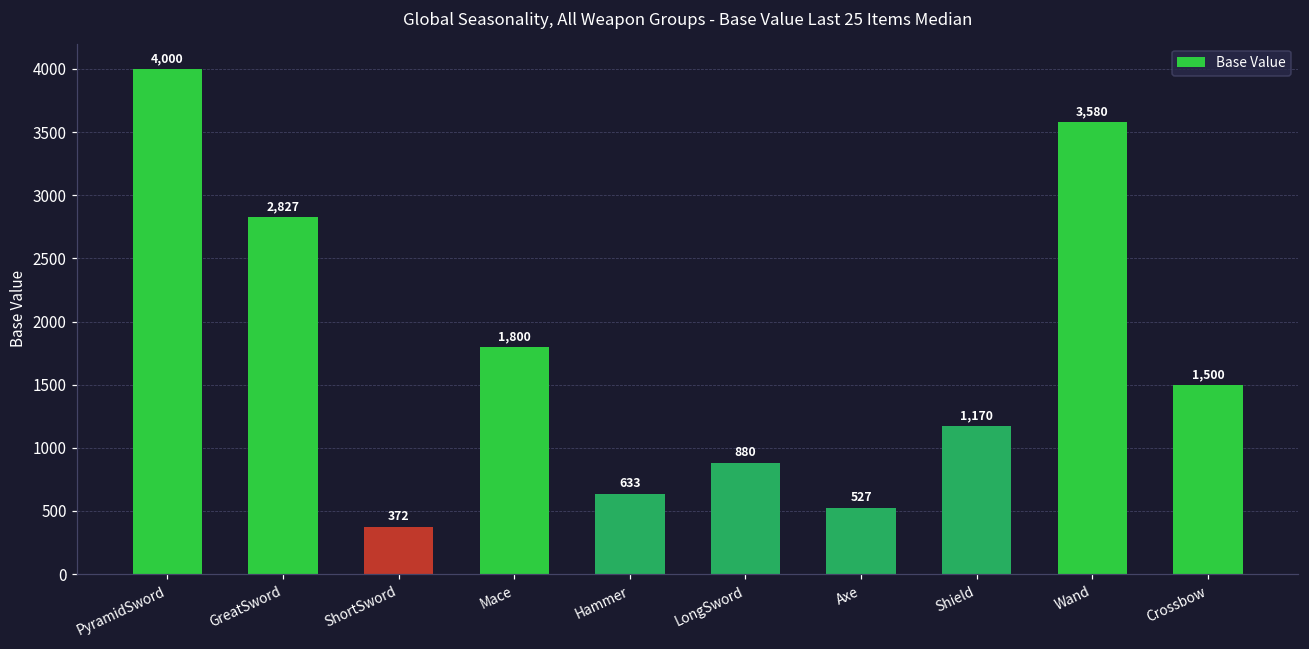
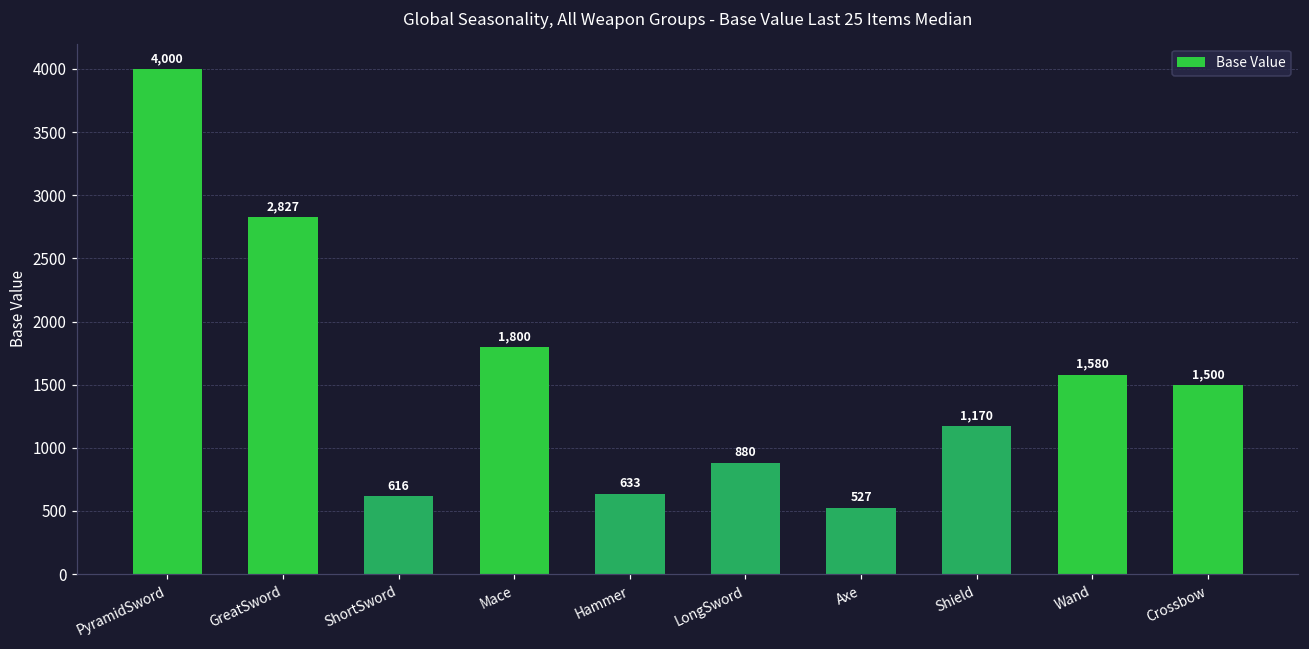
ShortSword: 372 -> 616
Wand: 3,580 -> 1,580
